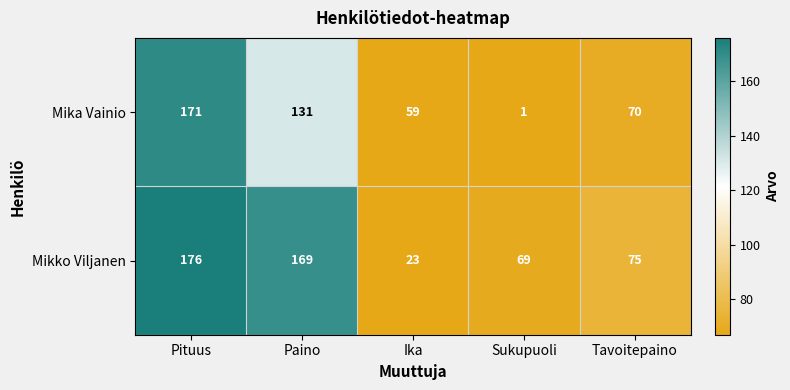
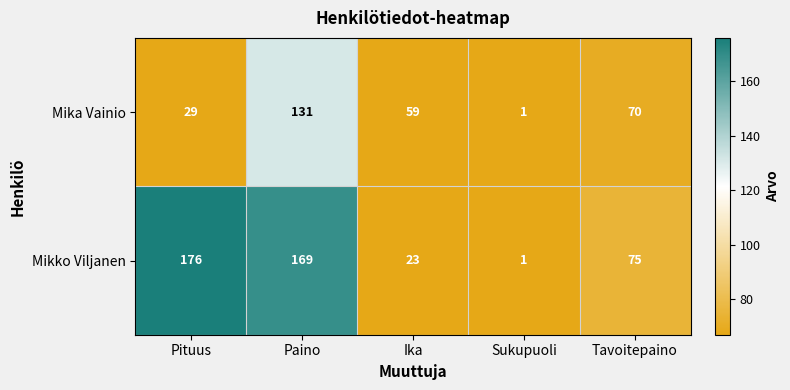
Mika Vainio, Pituus: 171 -> 29
Mikko Viljanen, Sukupuoli: 69 -> 1
